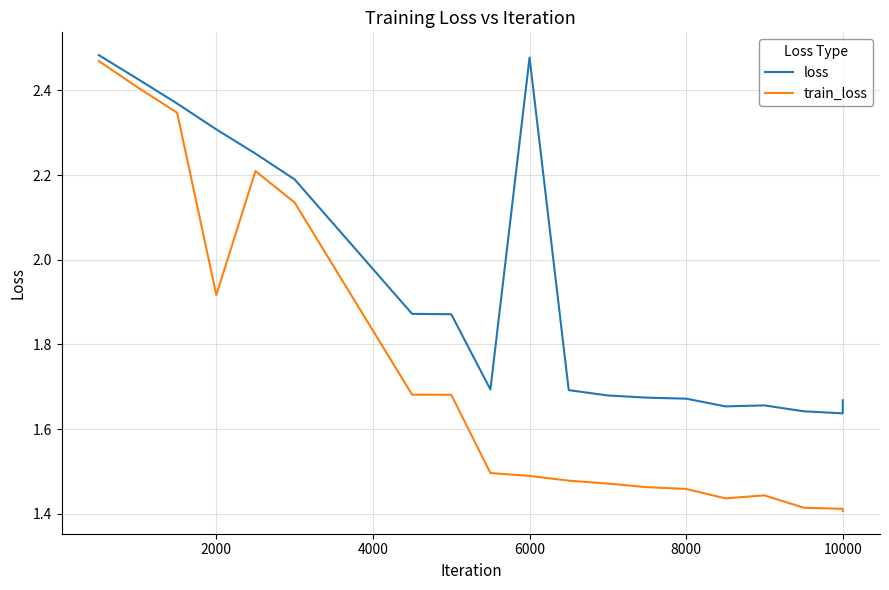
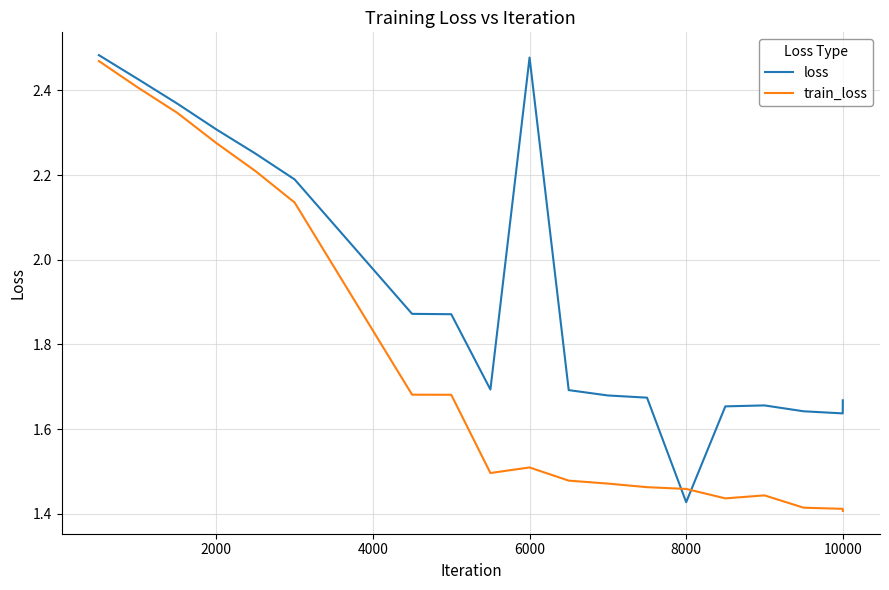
train_loss, 2000: 1.92 -> 2.28
train_loss, 6000: 1.49 -> 1.51
loss, 8000: 1.67 -> 1.43
